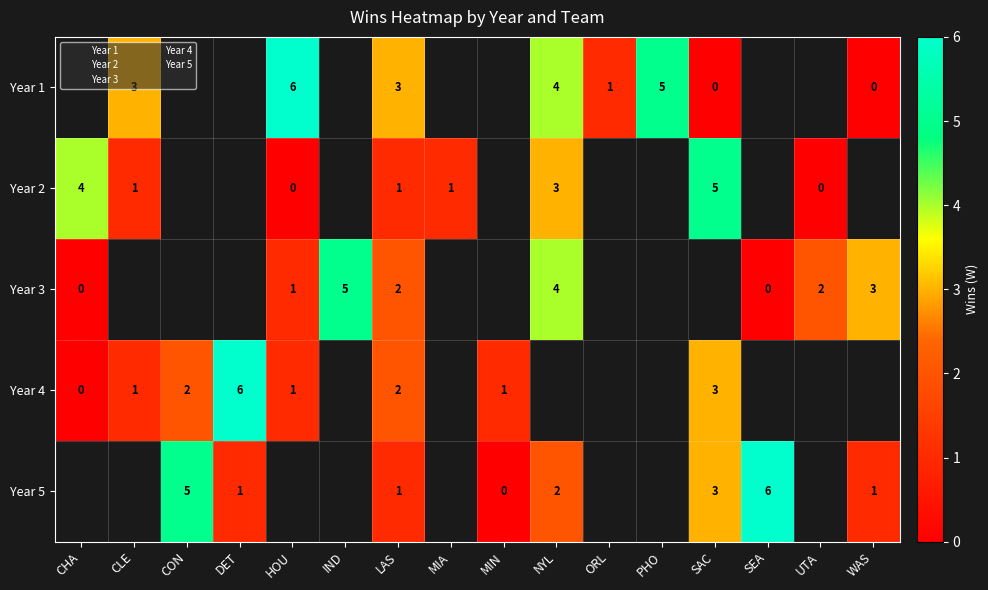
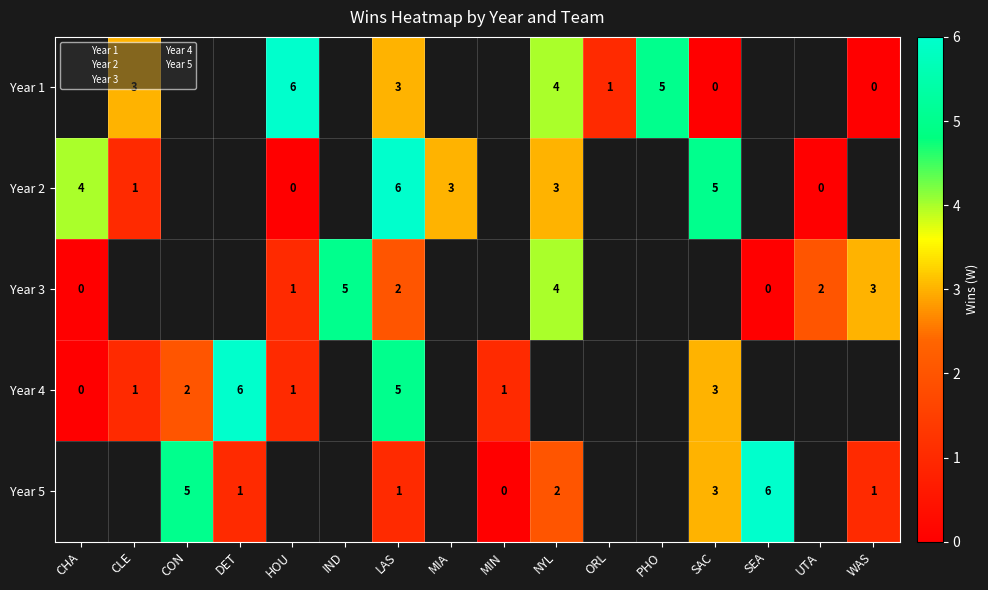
Year 2, LAS: 1 -> 6
Year 2, MIA: 1 -> 3
Year 4, LAS: 2 -> 5
